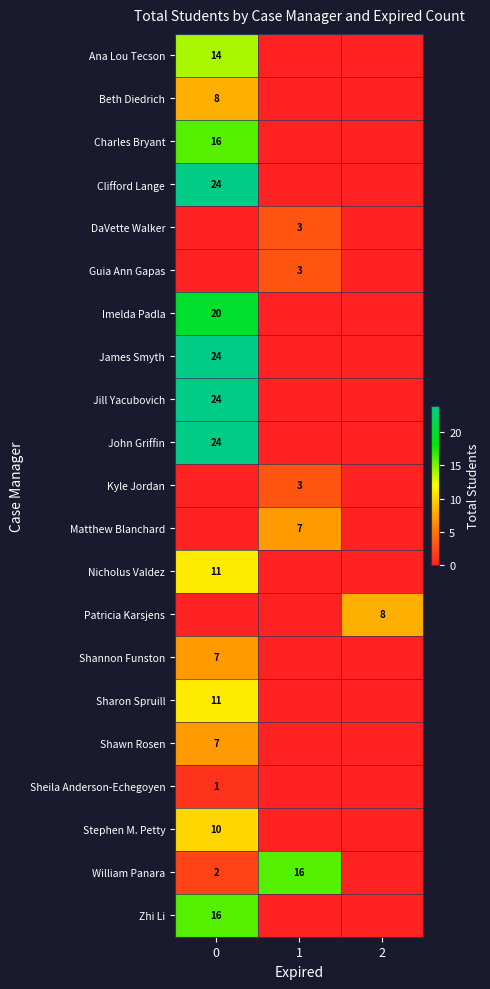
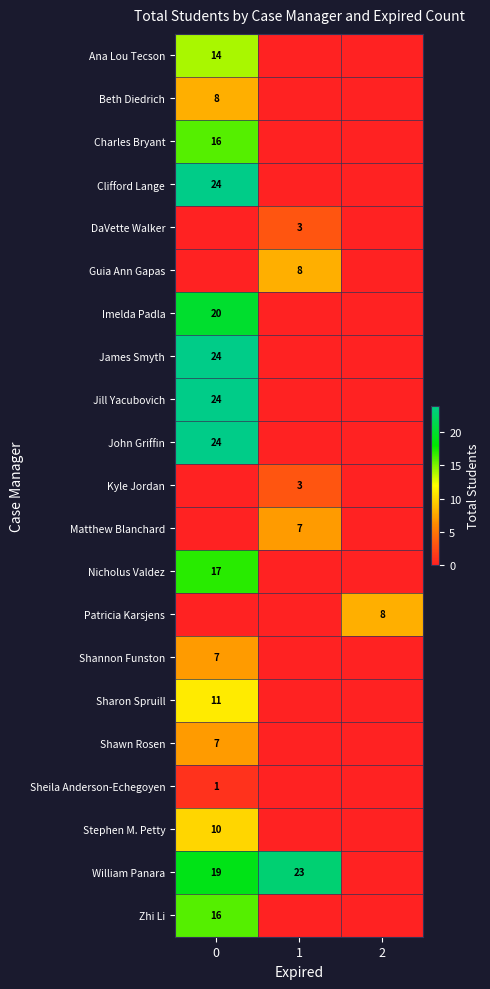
Guia Ann Gapas, 1: 3 -> 8
Nicholus Valdez, 0: 11 -> 17
William Panara, 0: 2 -> 19
William Panara, 1: 16 -> 23
